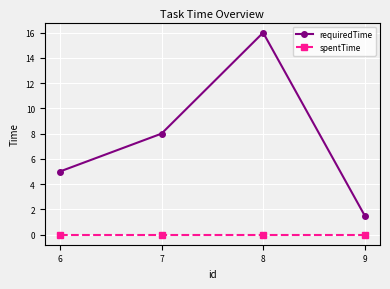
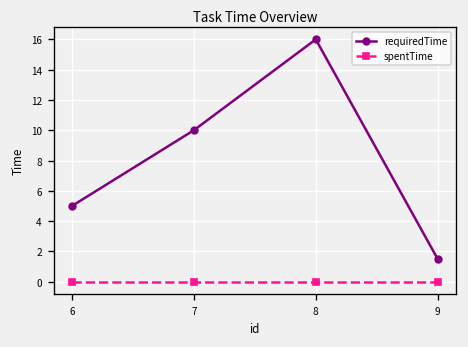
requiredTime, 7: 8 -> 10
